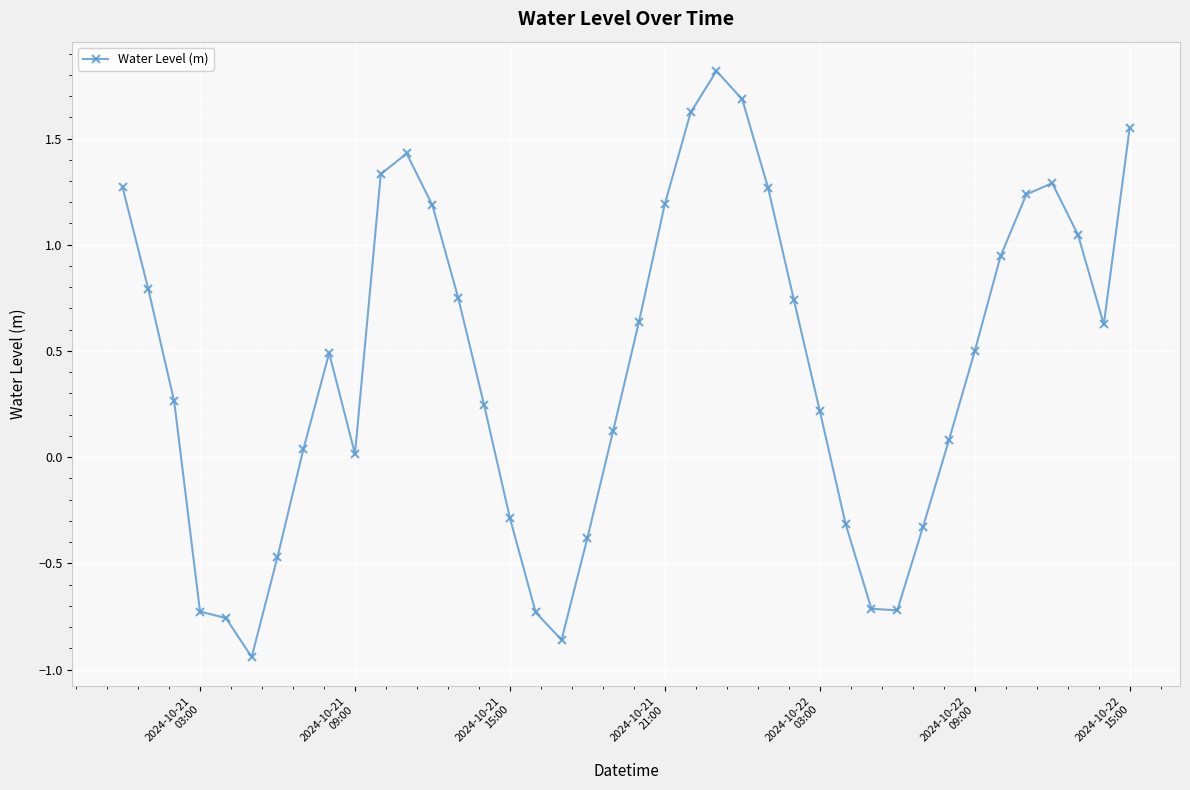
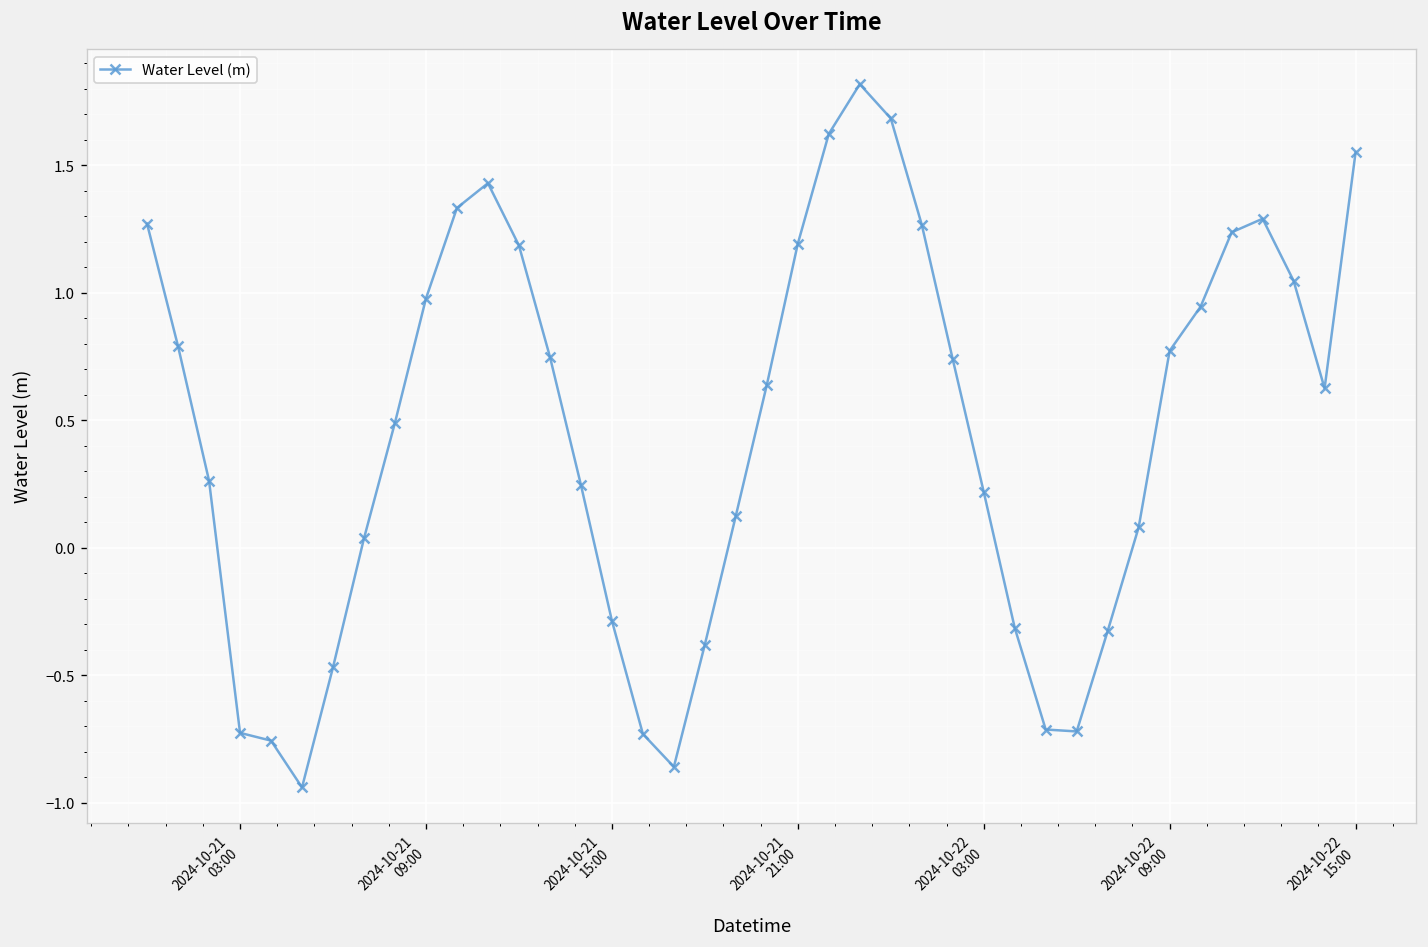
2024-10-21 09:00: 0.02 -> 0.98
2024-10-22 09:00: 0.50 -> 0.77
